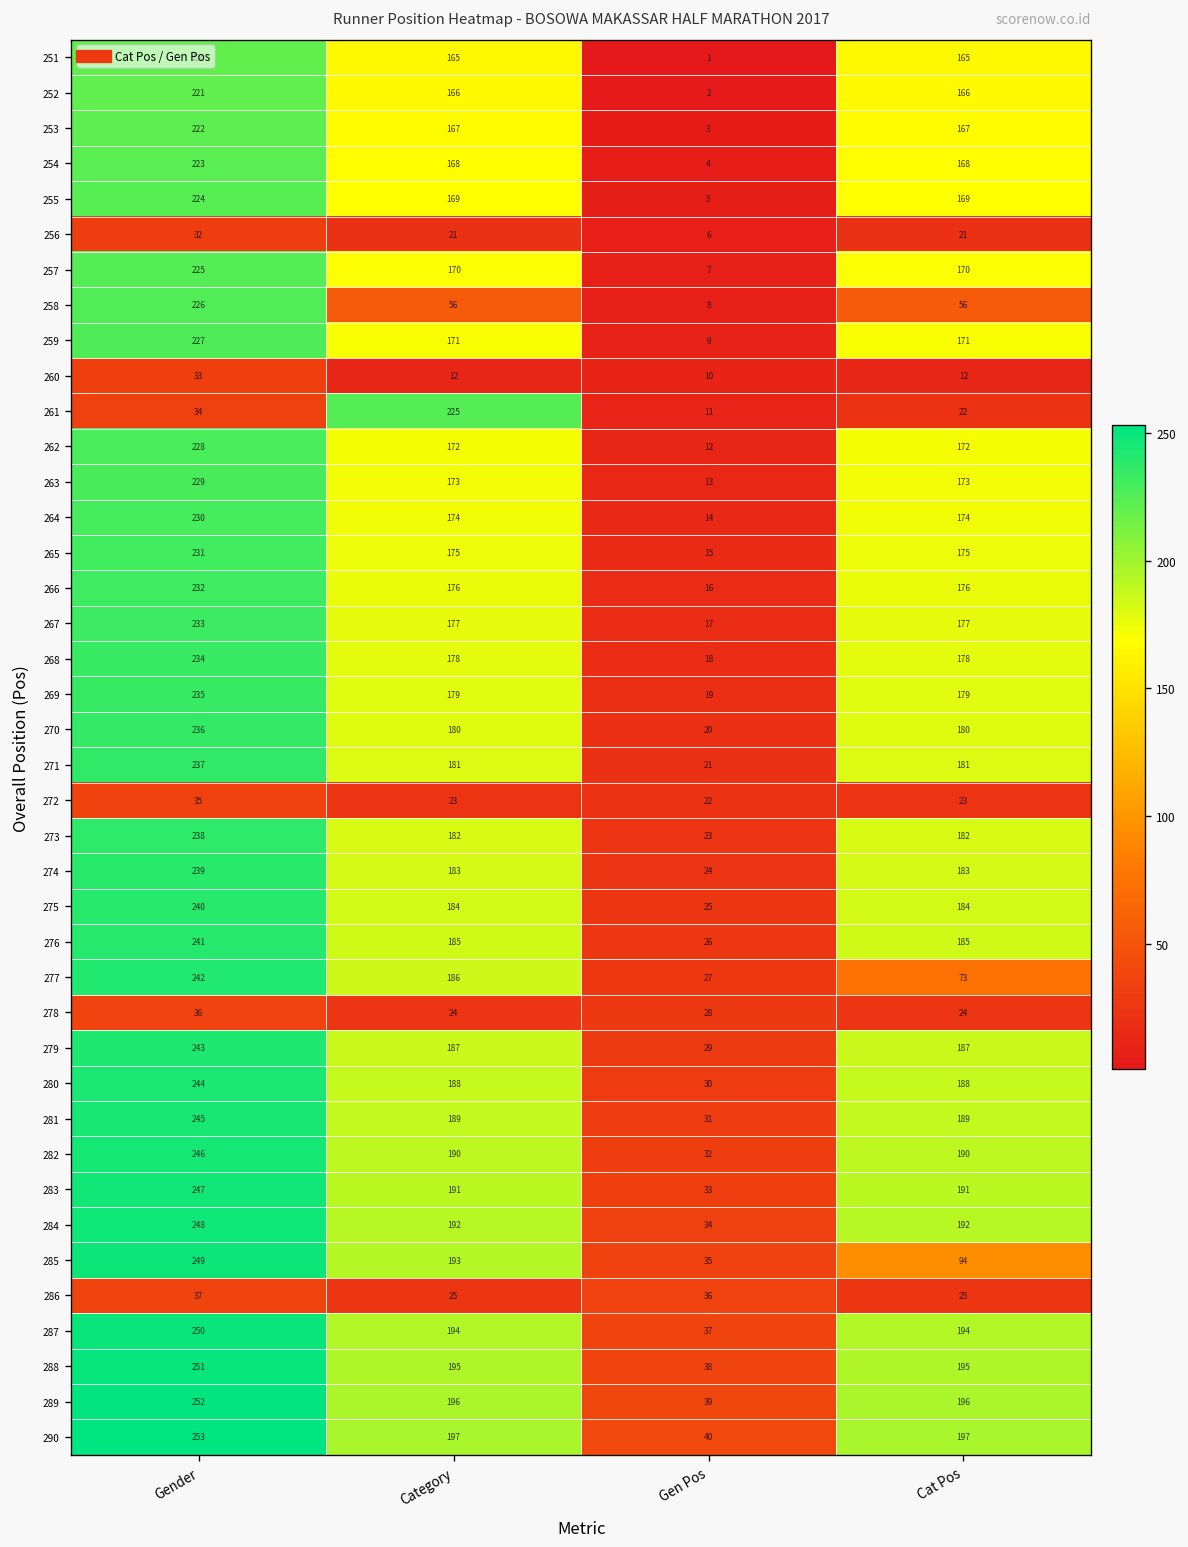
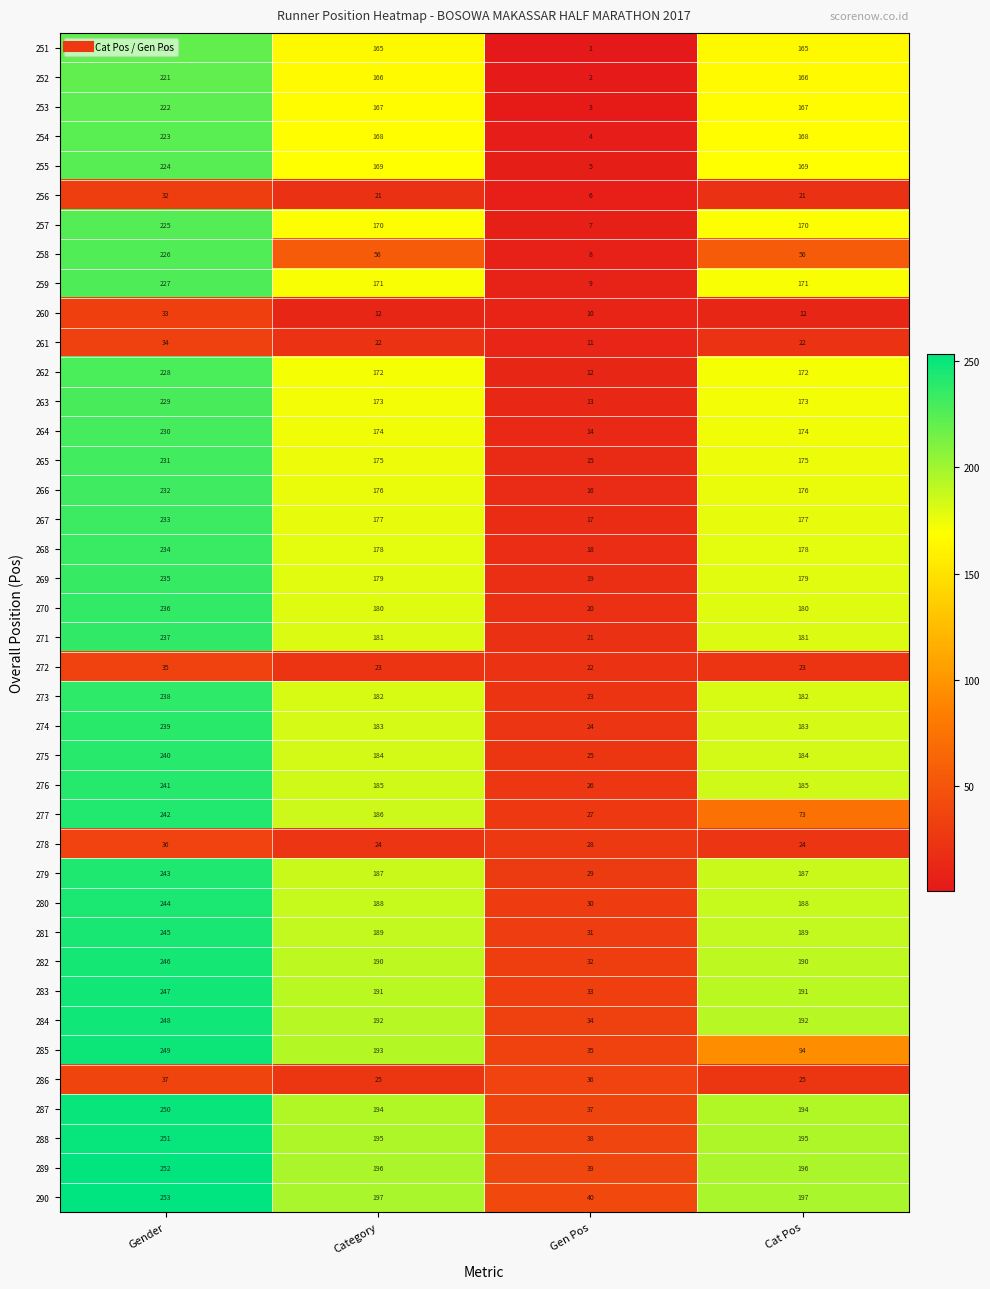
261, Category: 225 -> 22
